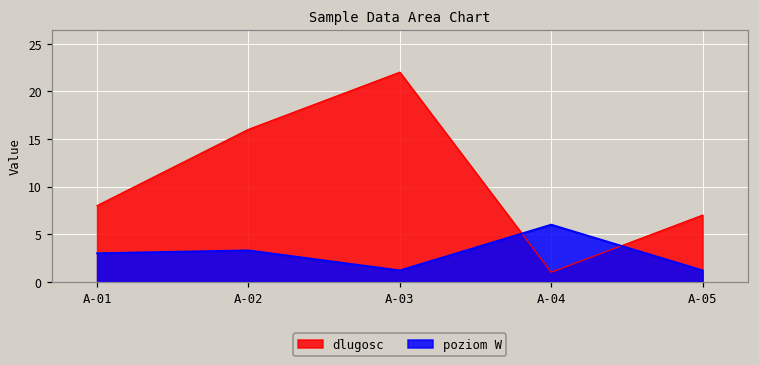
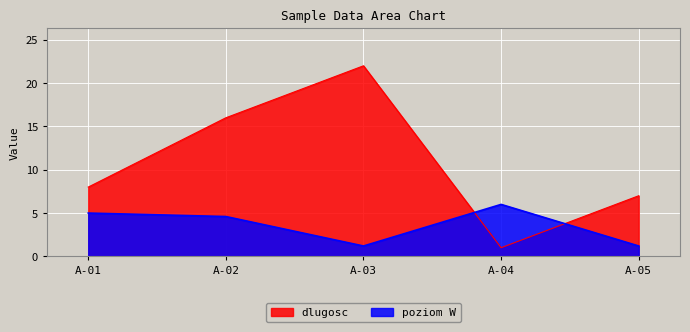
poziom W, A-01: 3 -> 5
poziom W, A-02: 3 -> 5
